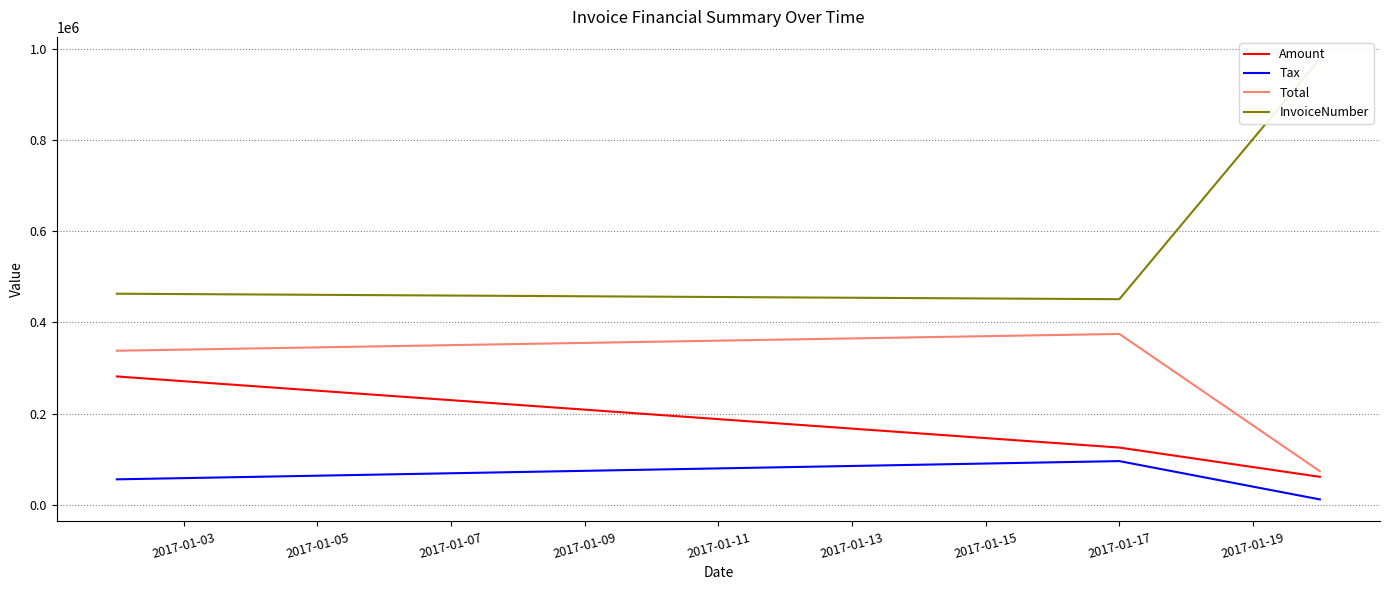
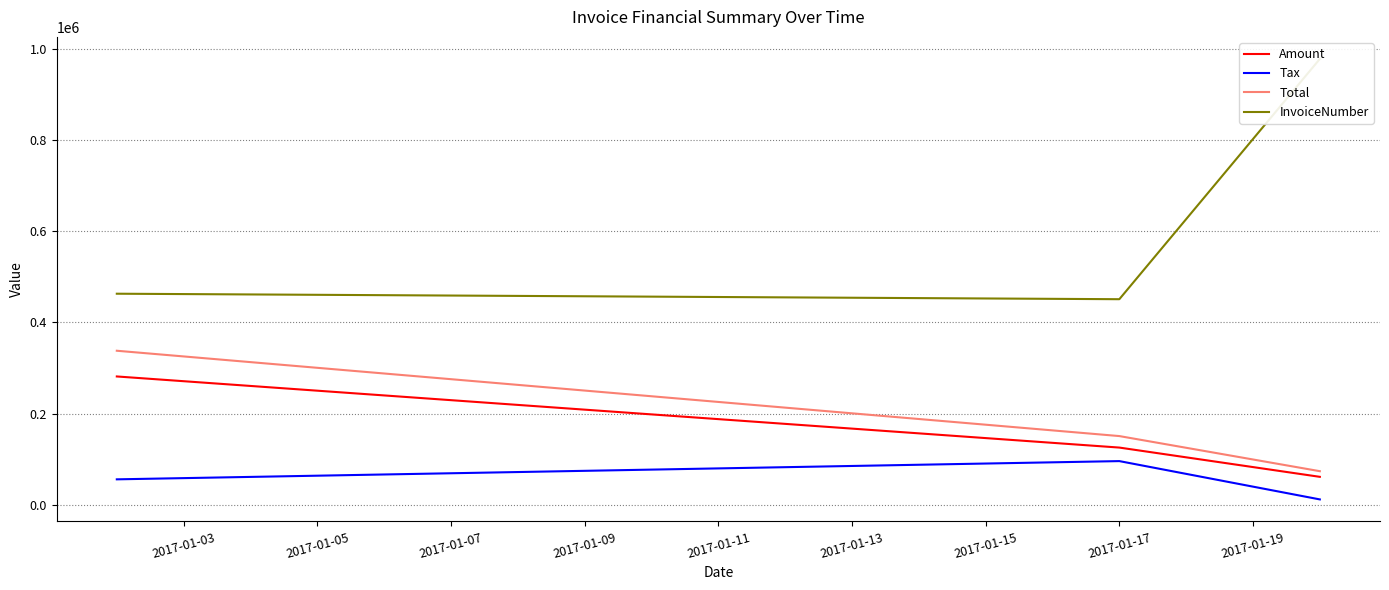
Total, 2017-01-17: 370000 -> 150000
